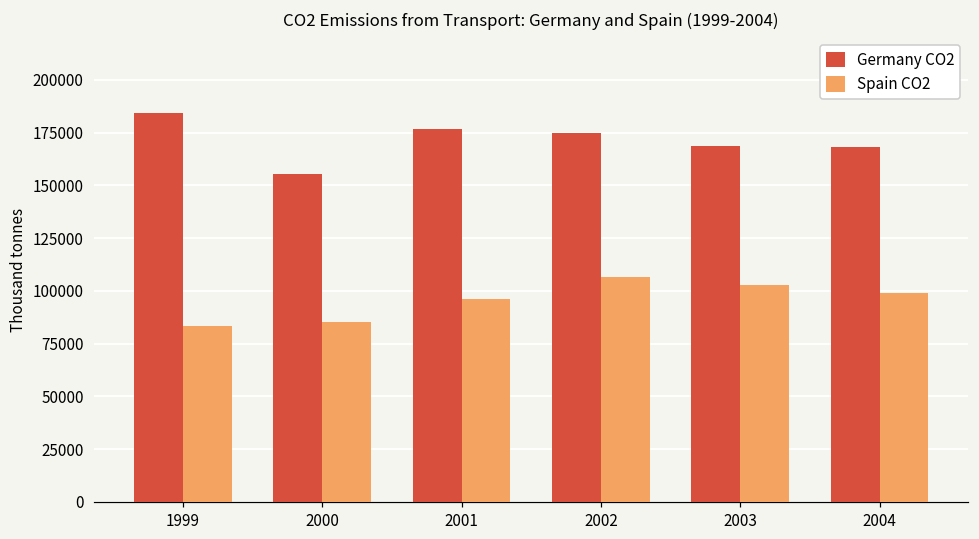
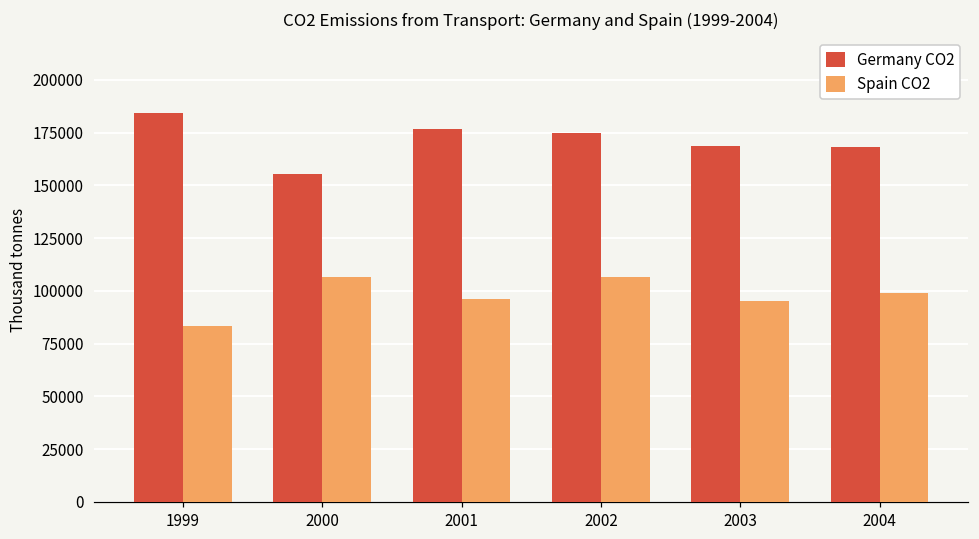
Spain CO2, 2000: 85000 -> 107000
Spain CO2, 2003: 103000 -> 95000
